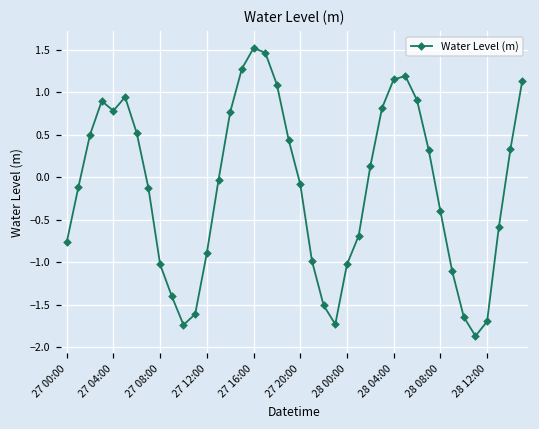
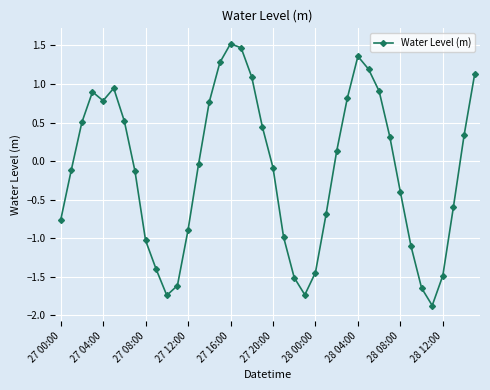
28 00:00: -1.0 -> -1.4
28 04:00: 1.2 -> 1.4
28 12:00: -1.7 -> -1.5
